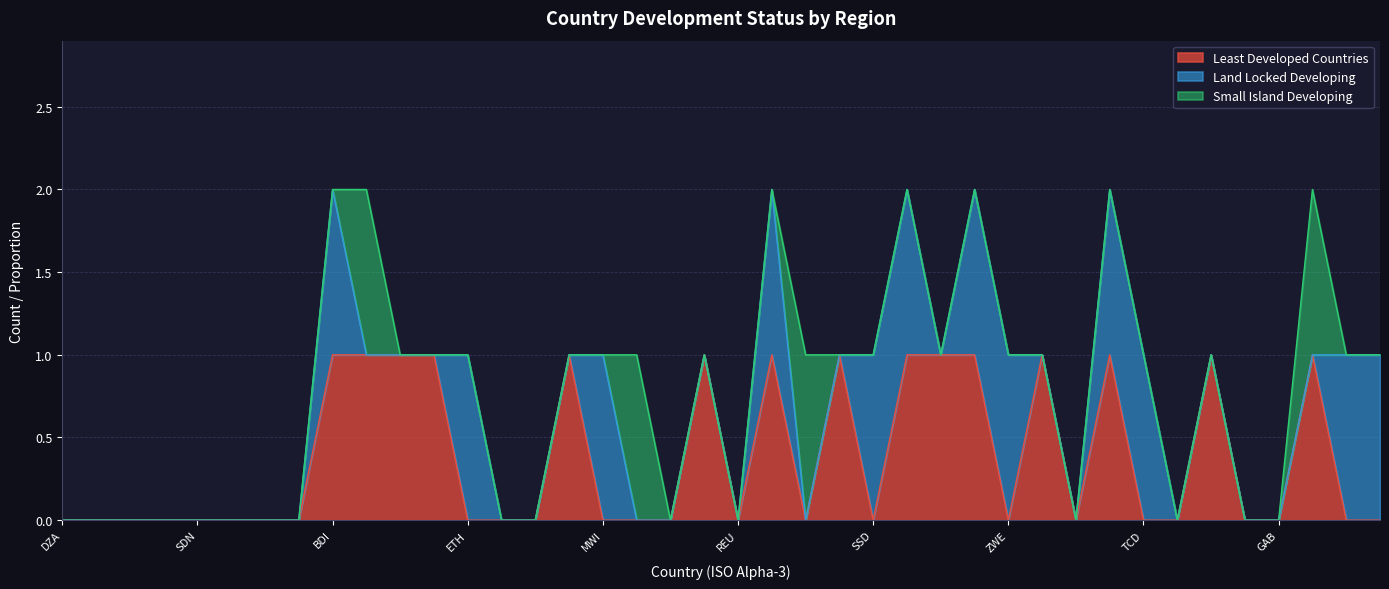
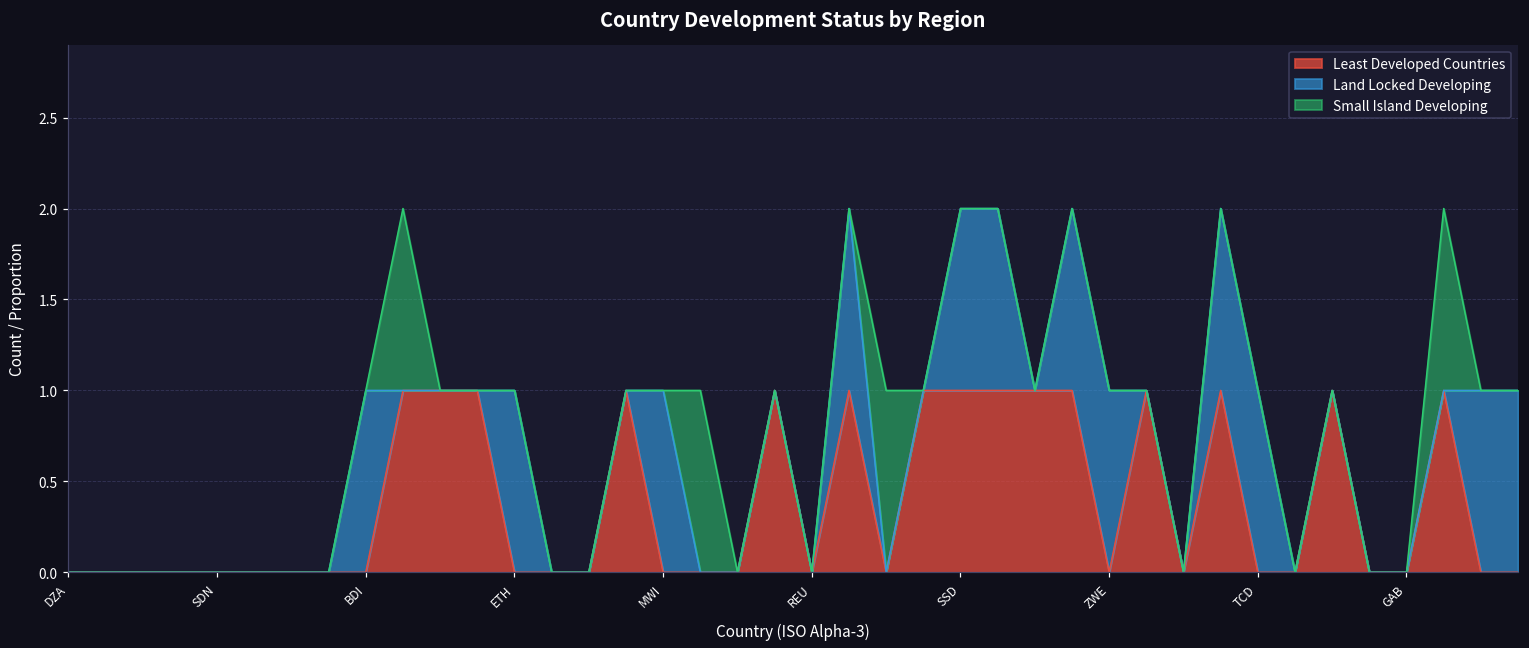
Least Developed Countries, BDI: 1 -> 0
Least Developed Countries, SSD: 0 -> 1
